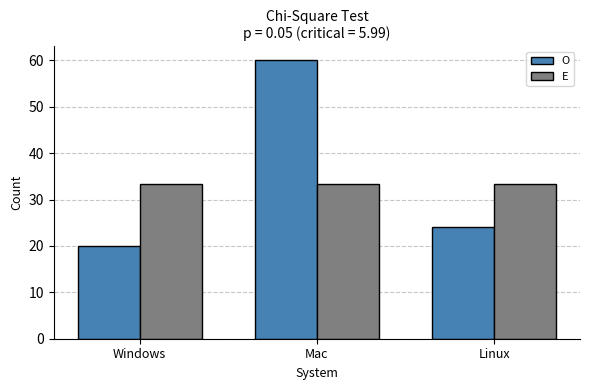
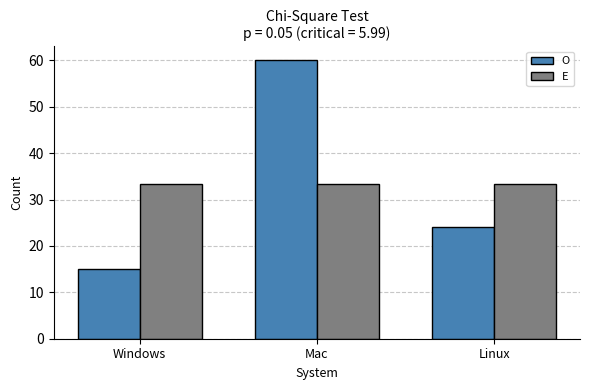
O, Windows: 20 -> 15
